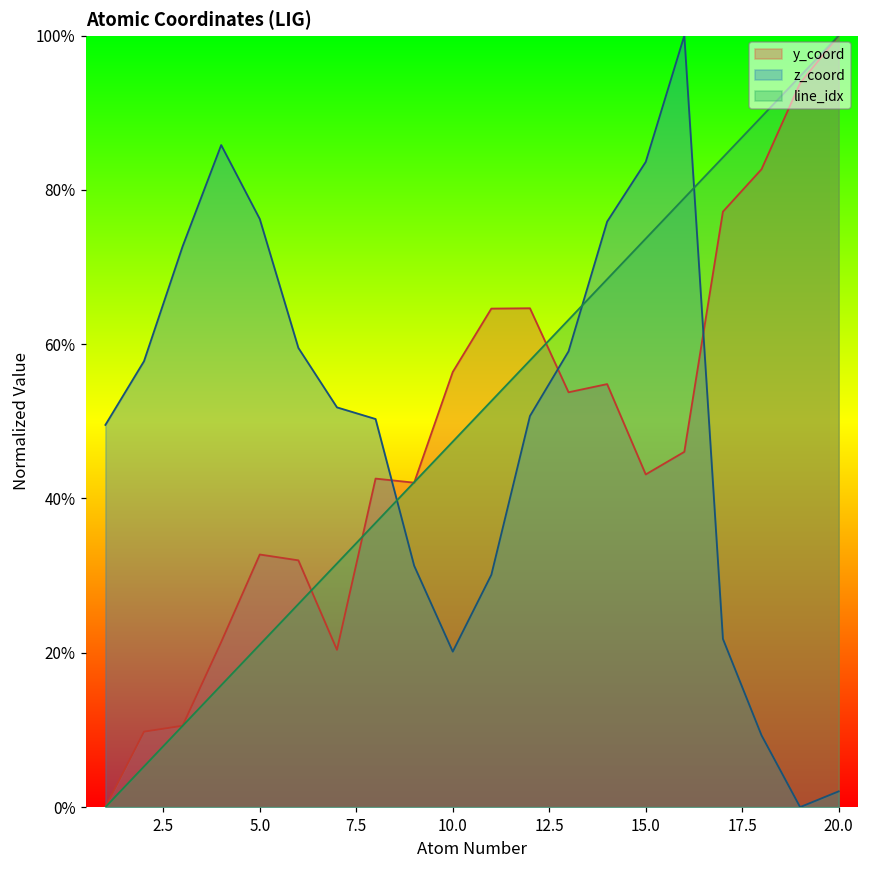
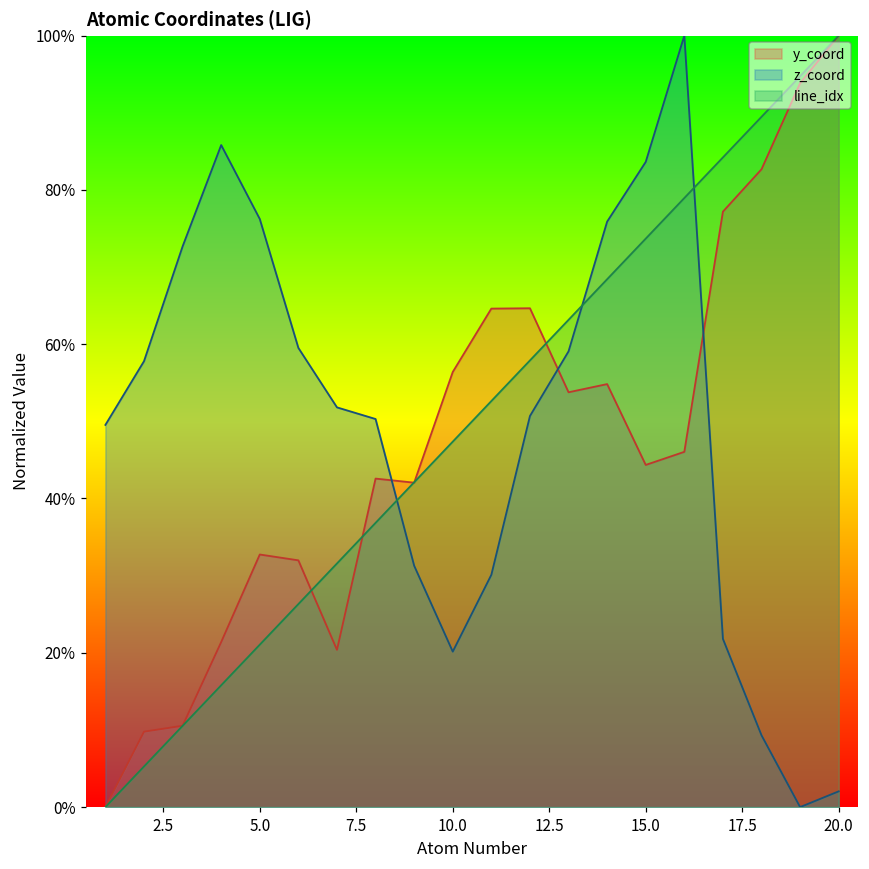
y_coord, 15.0: 43% -> 44%
